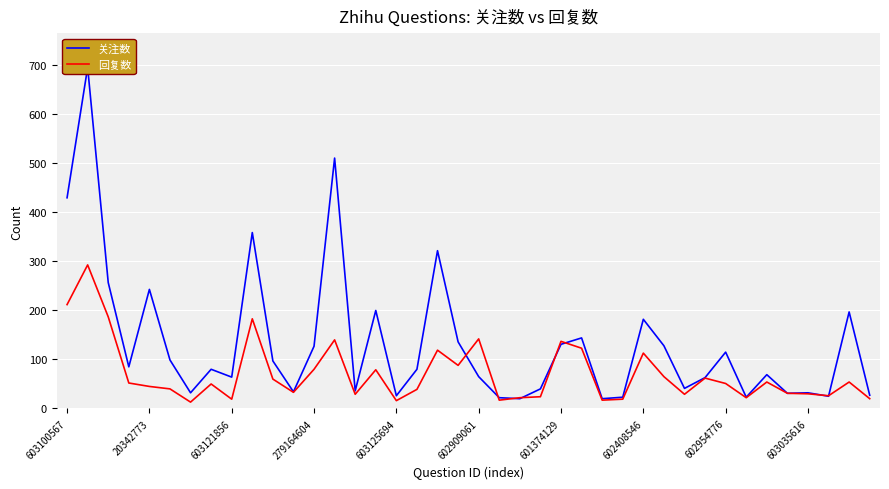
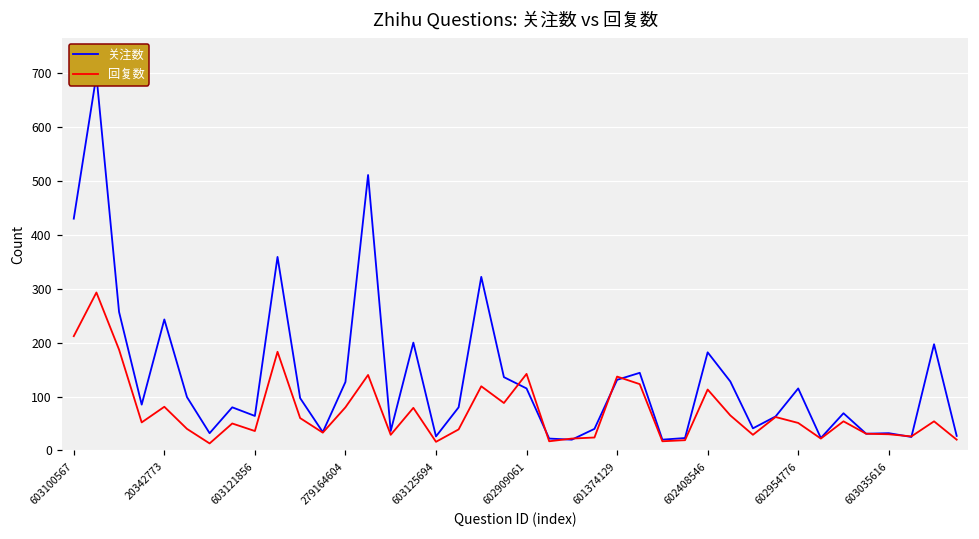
回复数, 20342773: 50 -> 80
回复数, 603121856: 20 -> 40
关注数, 602909061: 70 -> 120
